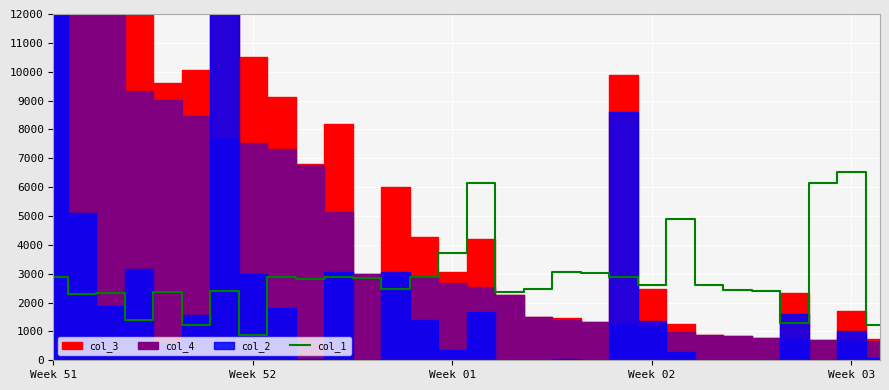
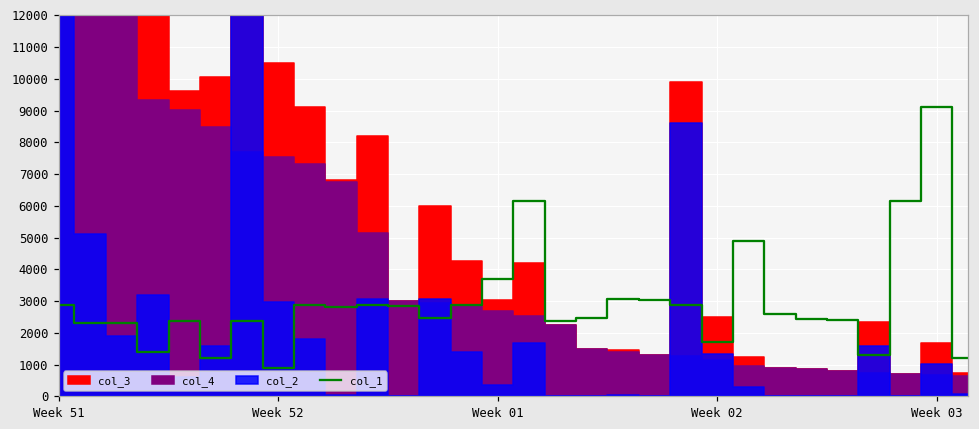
col_1, Week 02: 2600 -> 1700
col_1, Week 03: 6500 -> 9100
